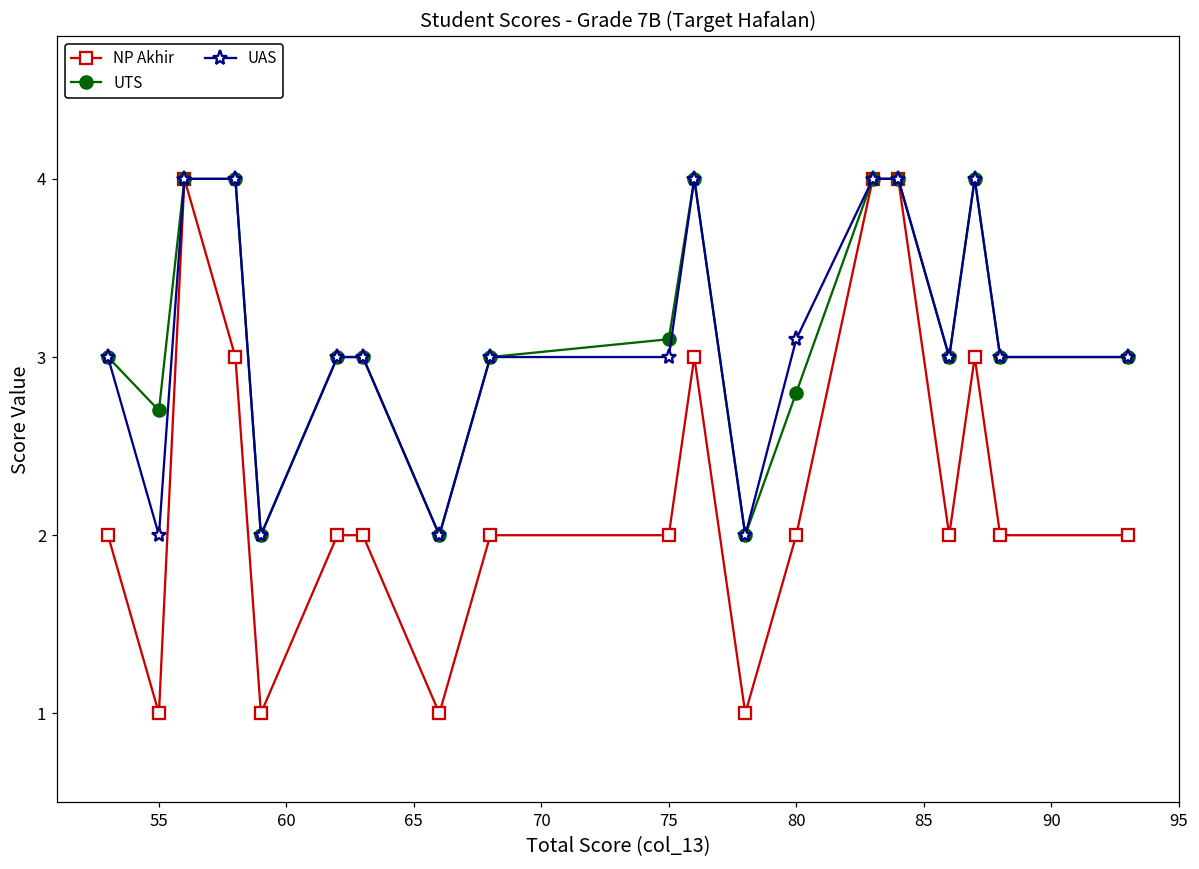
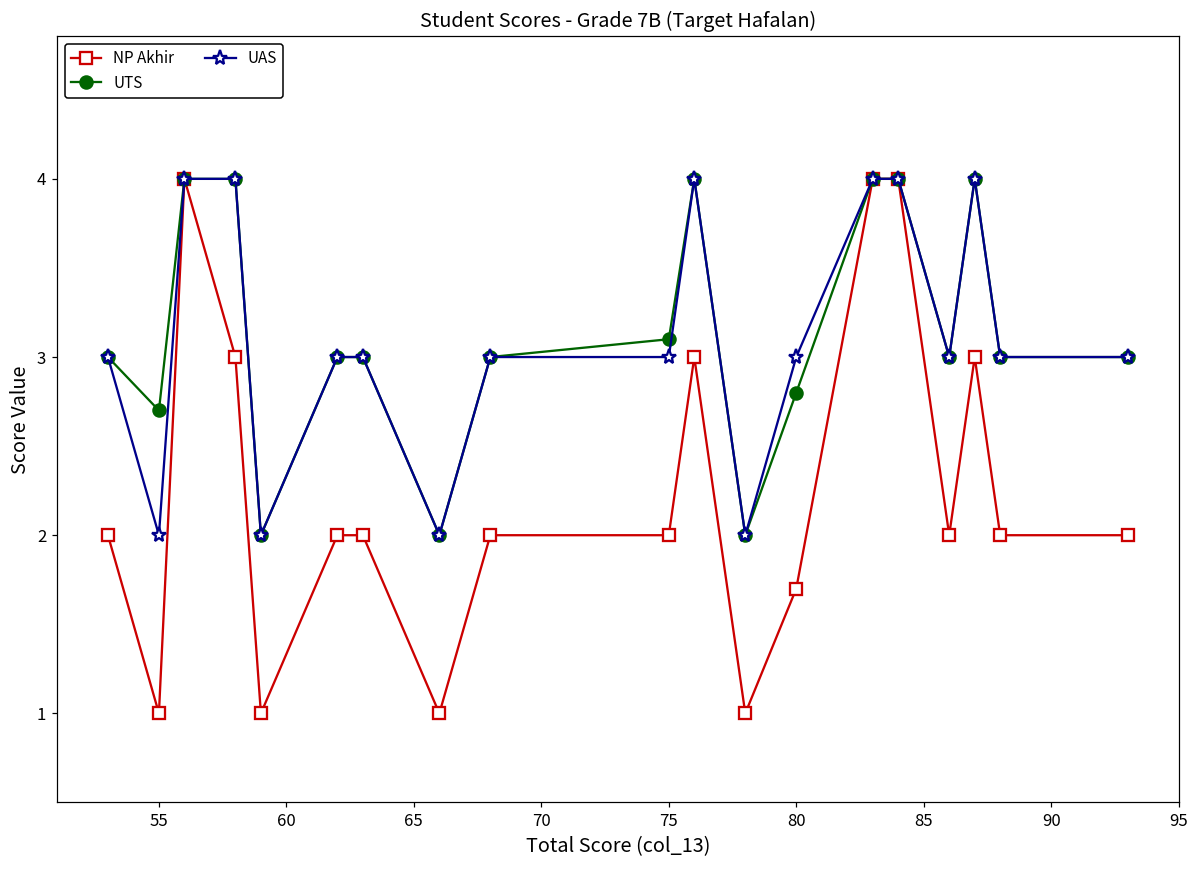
NP Akhir, 80: 2.0 -> 1.7
UAS, 80: 3.1 -> 3.0
